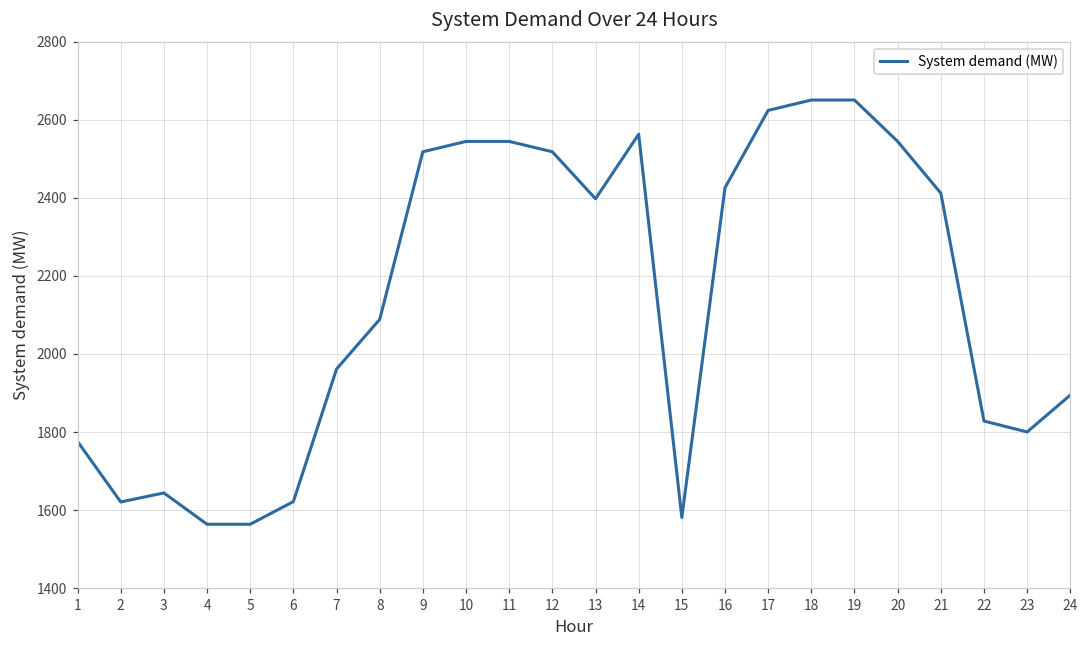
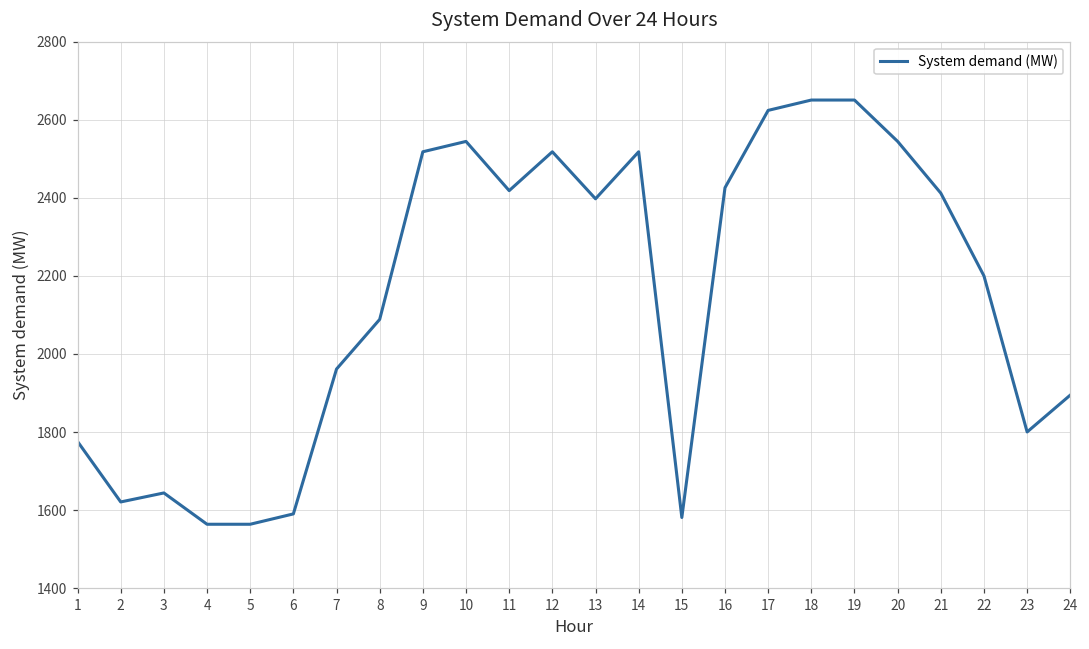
6: 1620 -> 1590
11: 2540 -> 2420
14: 2560 -> 2520
22: 1830 -> 2200
